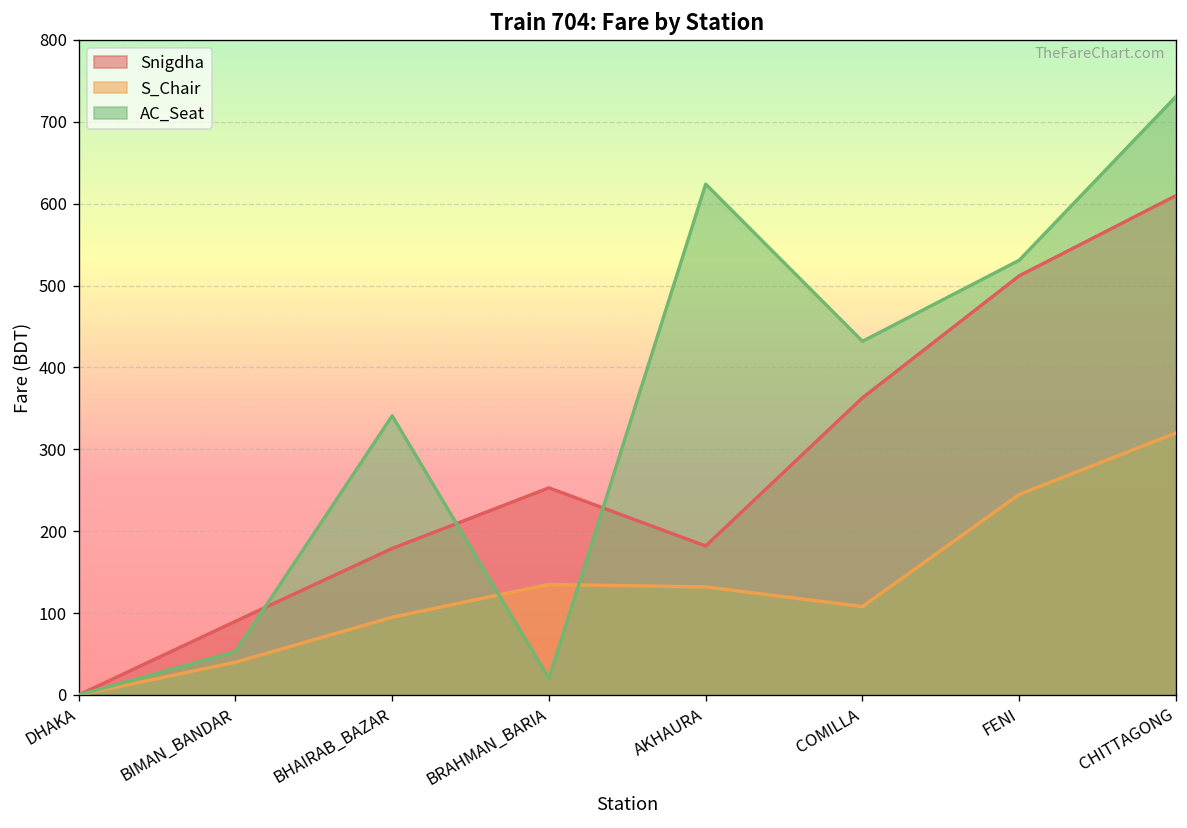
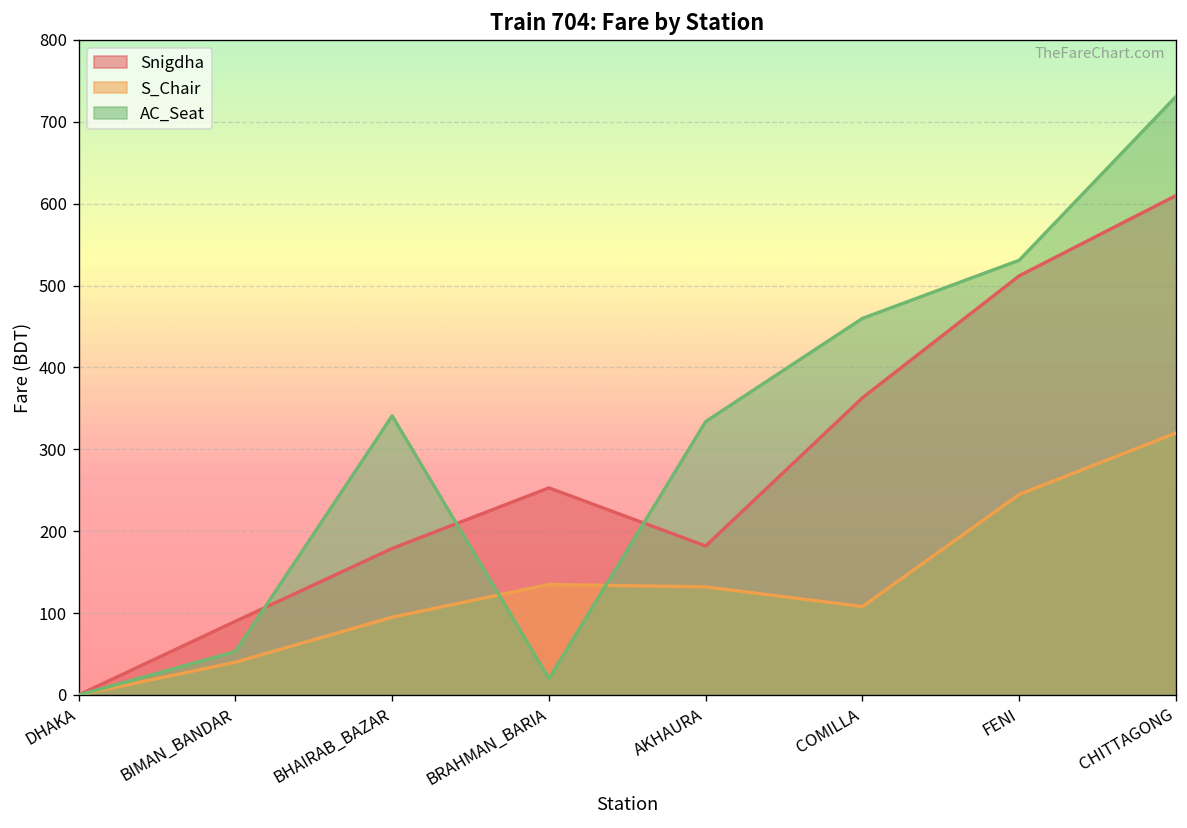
AC_Seat, AKHAURA: 620 -> 330
AC_Seat, COMILLA: 430 -> 460
